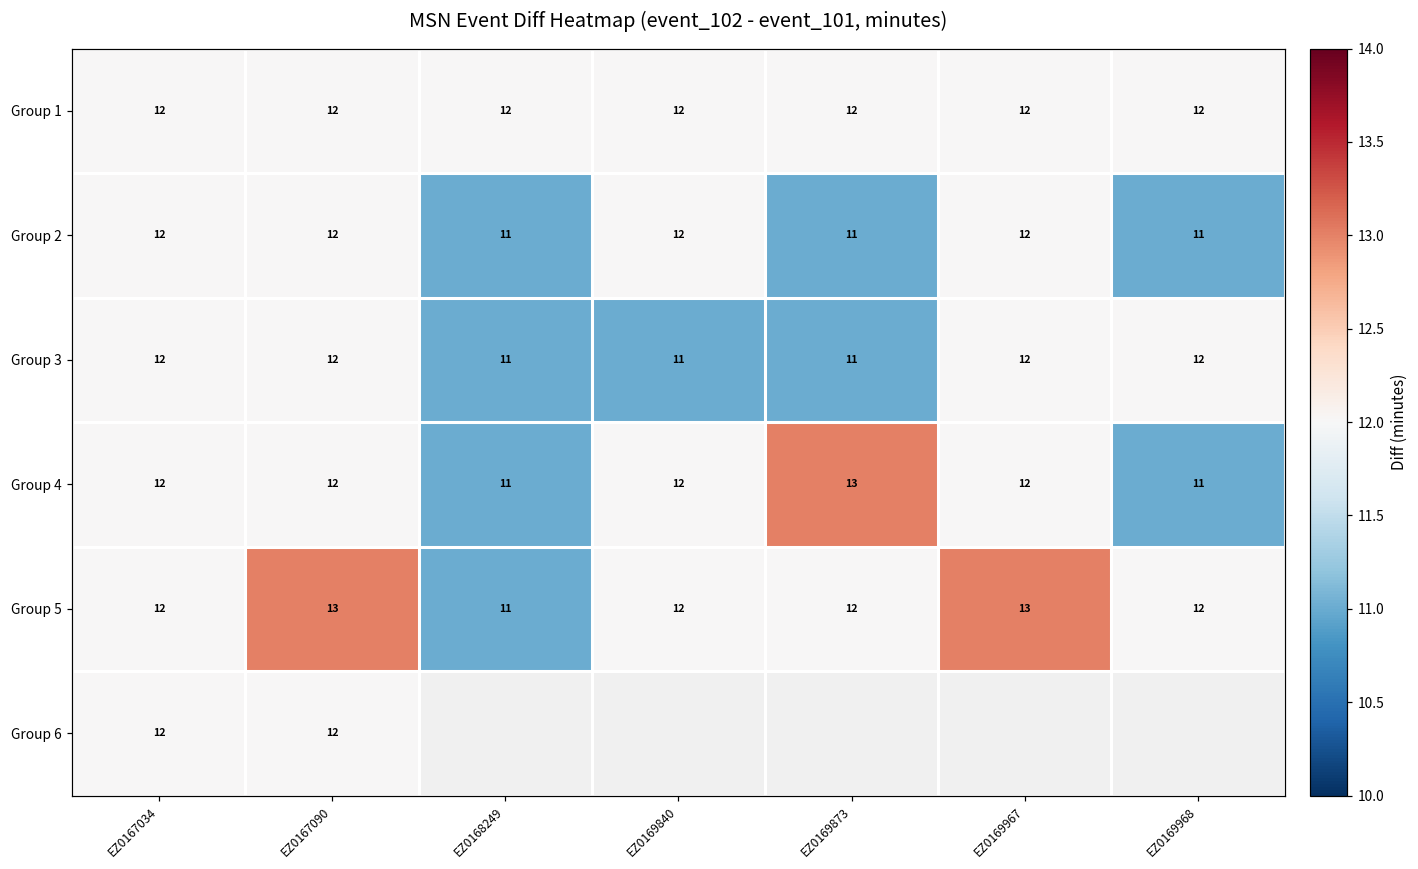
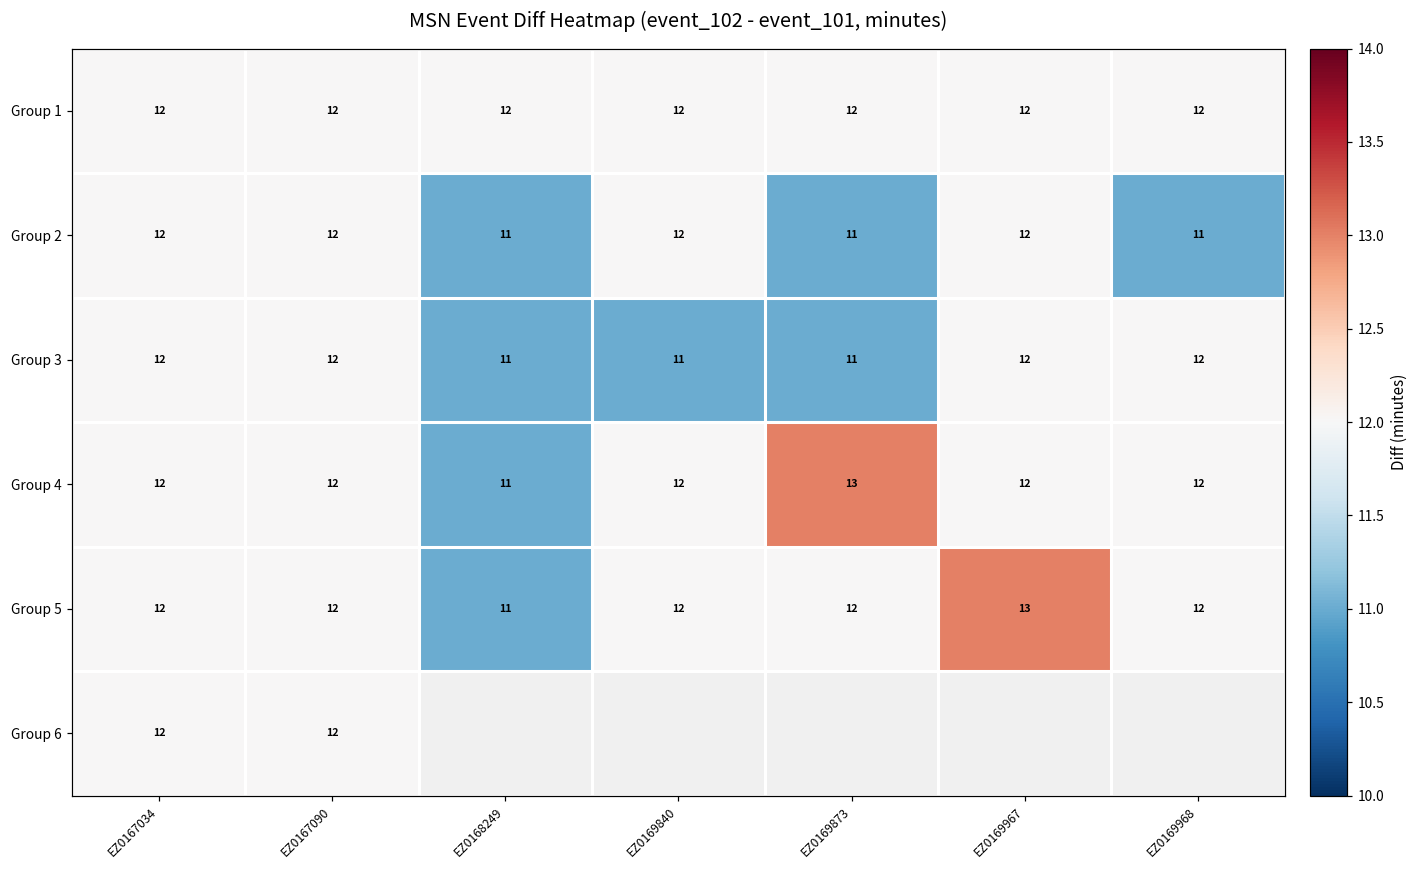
Group 4, EZ0169968: 11 -> 12
Group 5, EZ0167090: 13 -> 12
